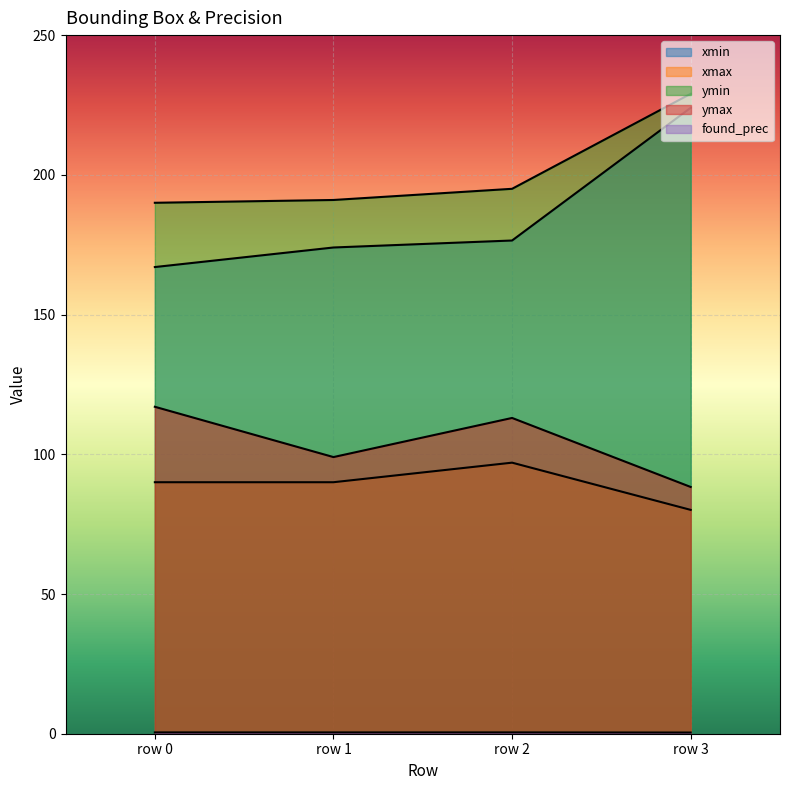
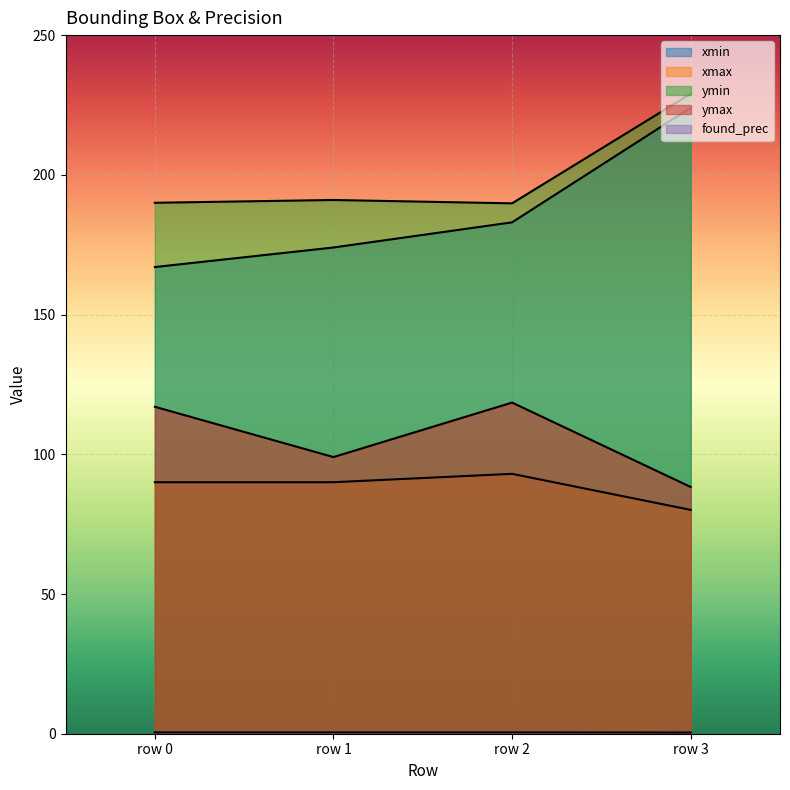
xmin, row 2: 177 -> 183
xmax, row 2: 97 -> 93
ymin, row 2: 195 -> 190
ymax, row 2: 113 -> 119
